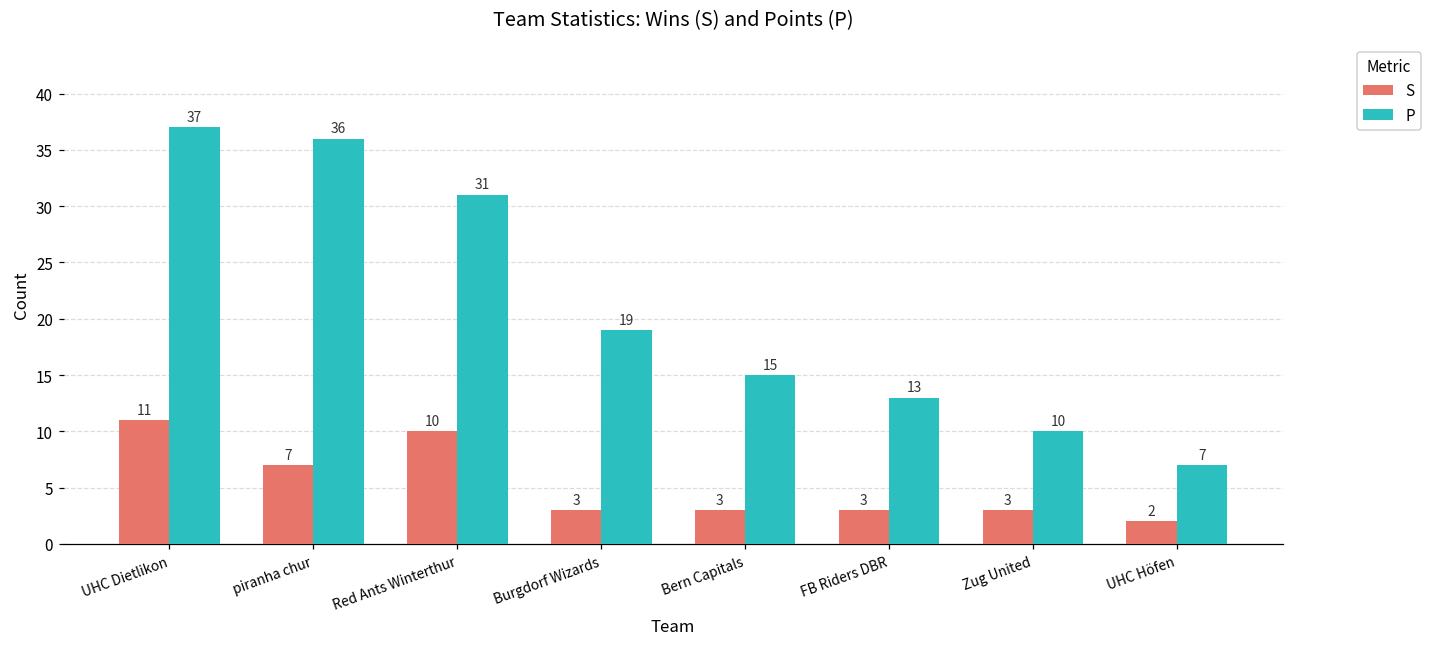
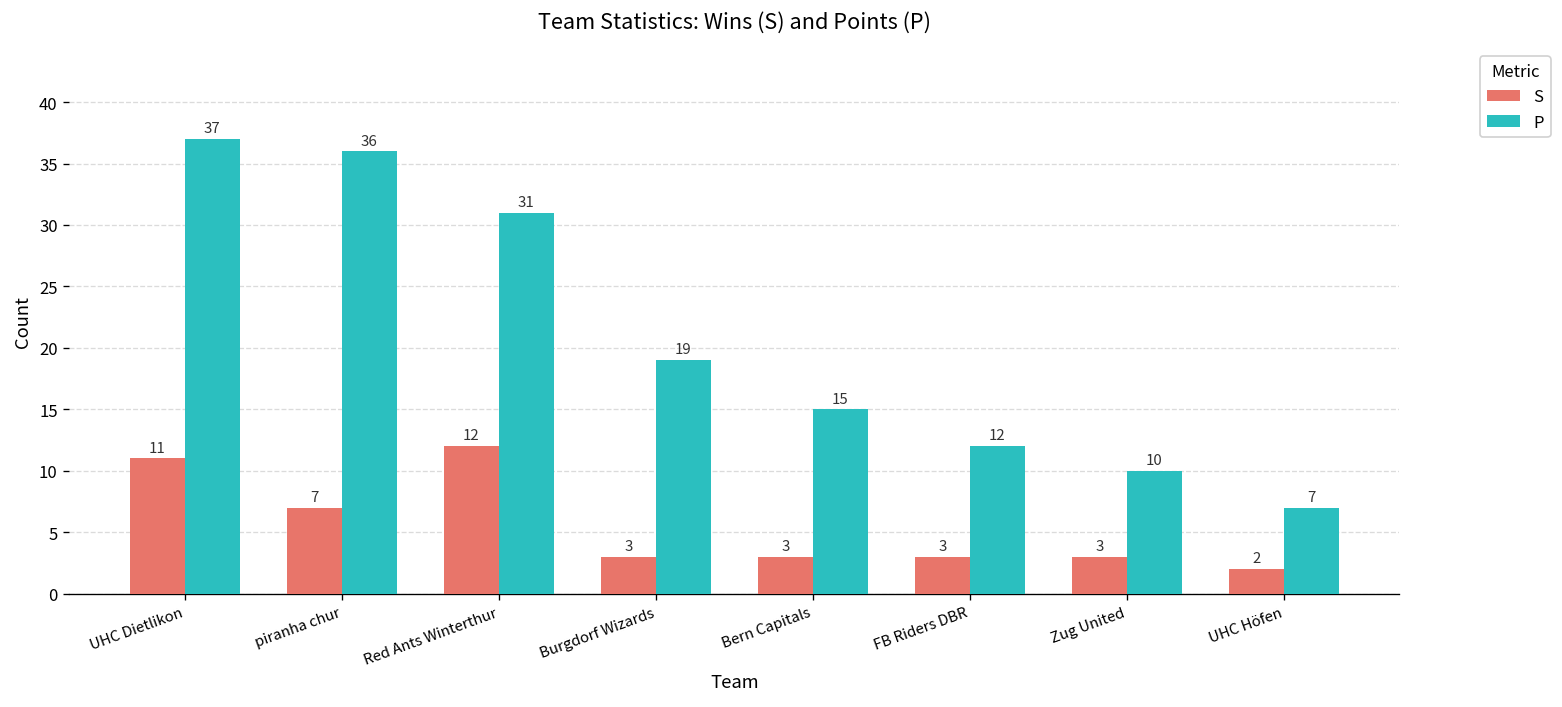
S, Red Ants Winterthur: 10 -> 12
P, FB Riders DBR: 13 -> 12
